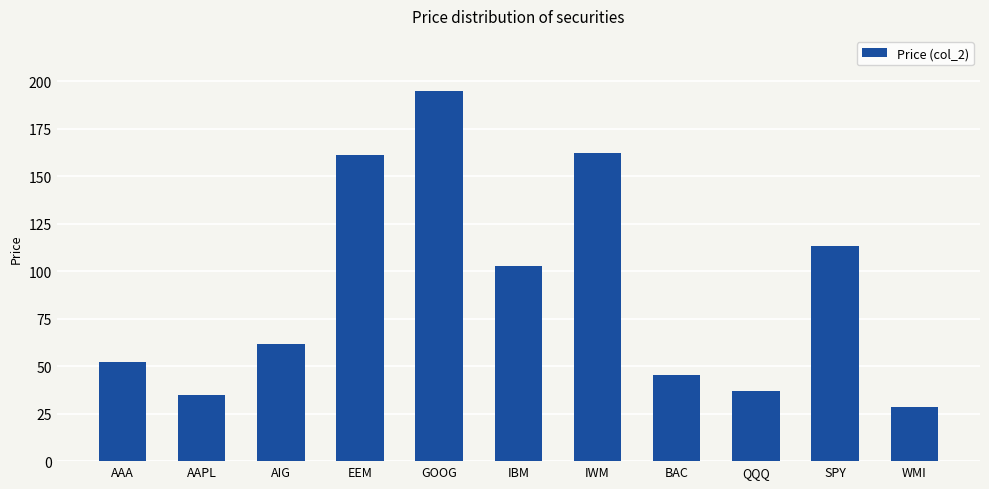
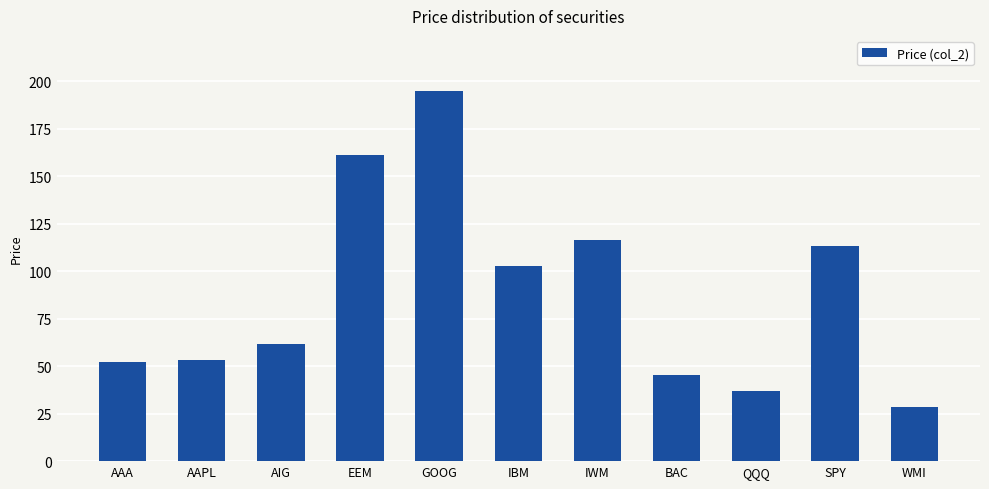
AAPL: 35 -> 54
IWM: 162 -> 117
